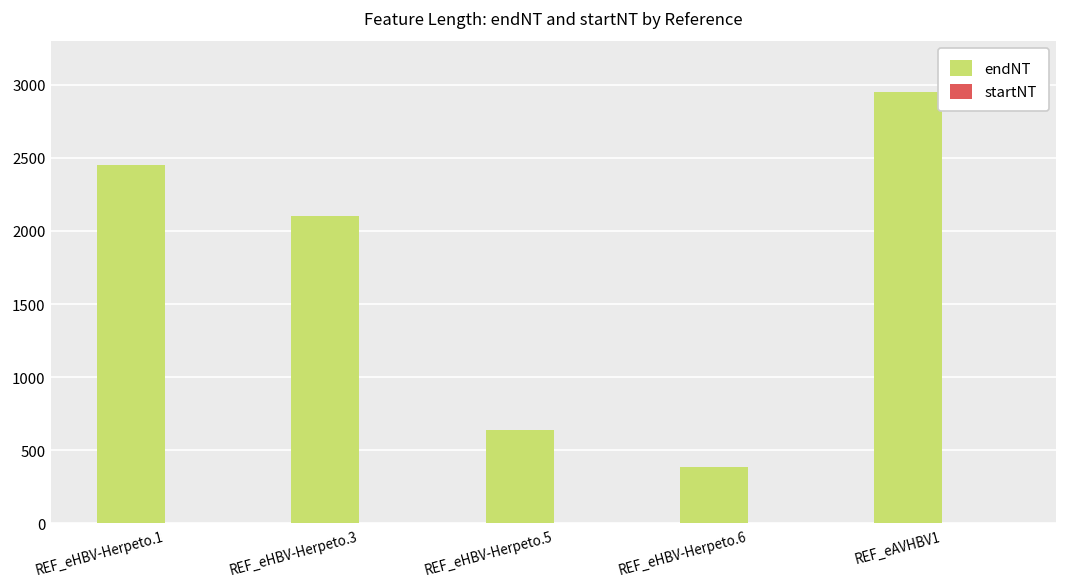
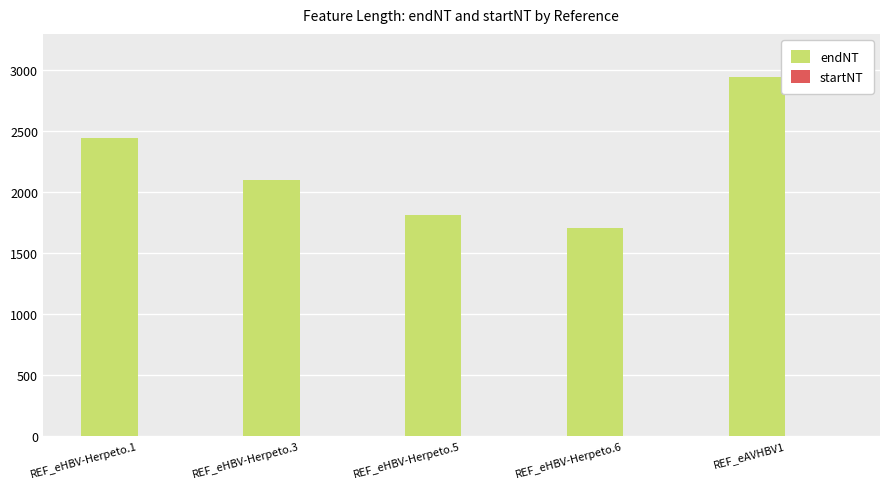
endNT, REF_eHBV-Herpeto.5: 640 -> 1810
endNT, REF_eHBV-Herpeto.6: 390 -> 1700
